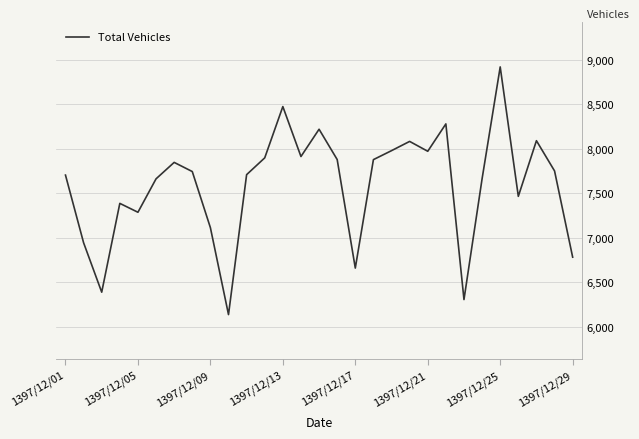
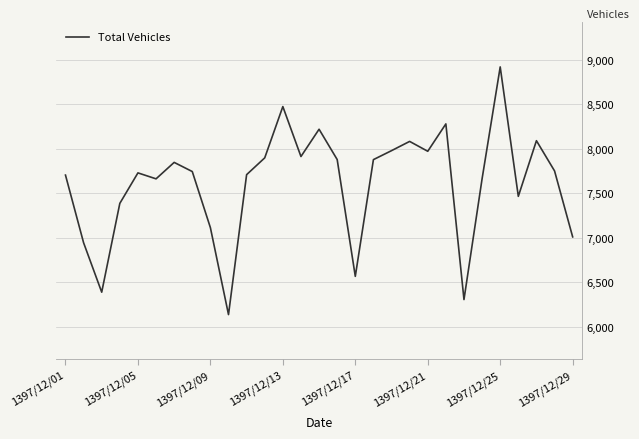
1397/12/05: 7,300 -> 7,700
1397/12/17: 6,700 -> 6,600
1397/12/29: 6,800 -> 7,000
